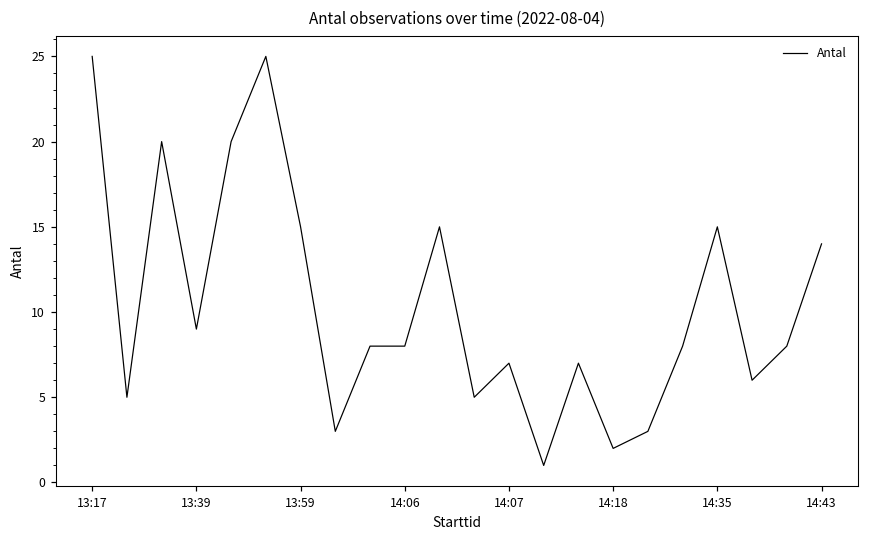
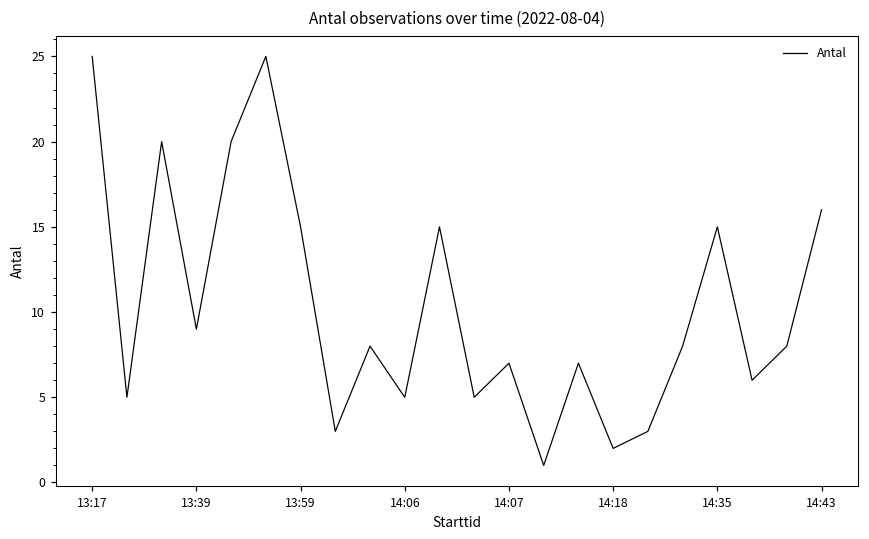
14:06: 8 -> 5
14:43: 14 -> 16
